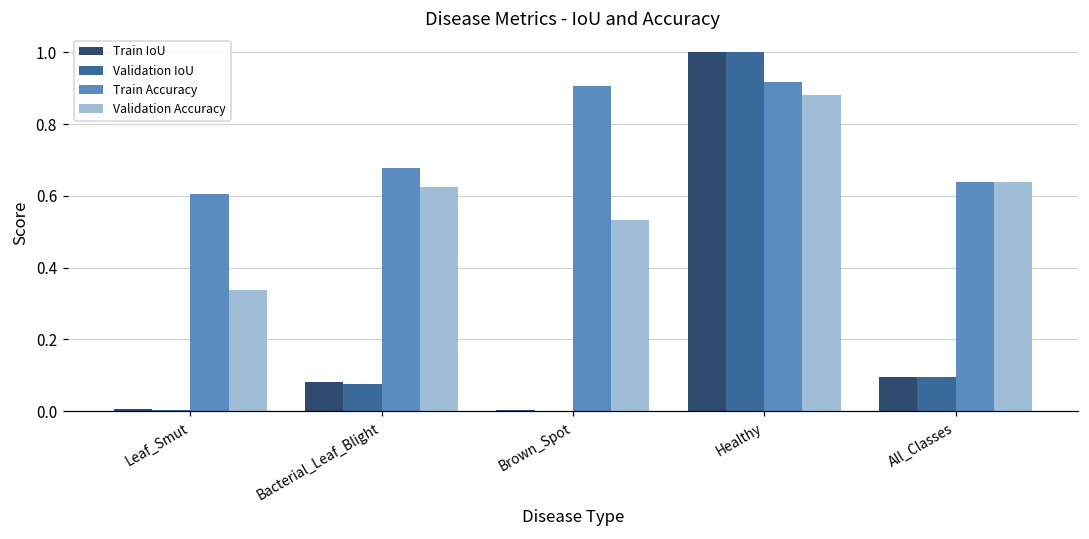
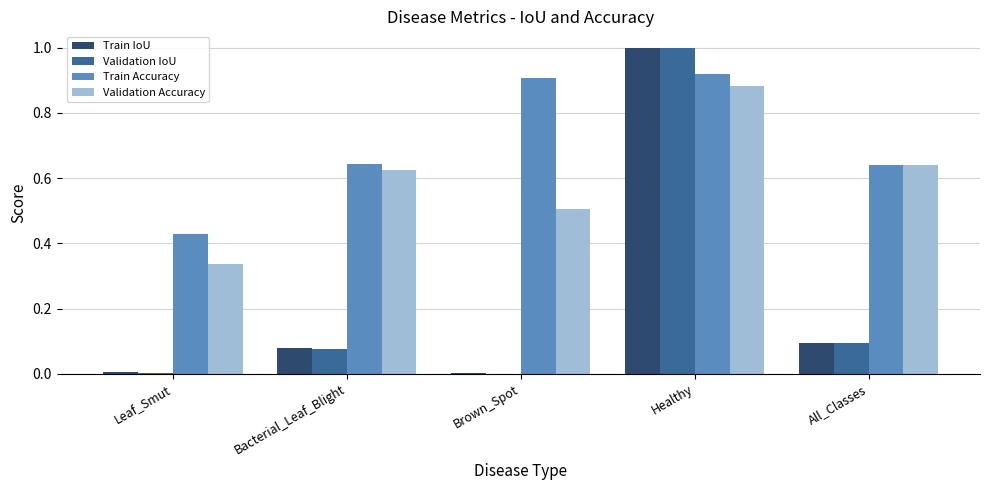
Train Accuracy, Leaf_Smut: 0.61 -> 0.43
Train Accuracy, Bacterial_Leaf_Blight: 0.68 -> 0.64
Validation Accuracy, Brown_Spot: 0.53 -> 0.51
